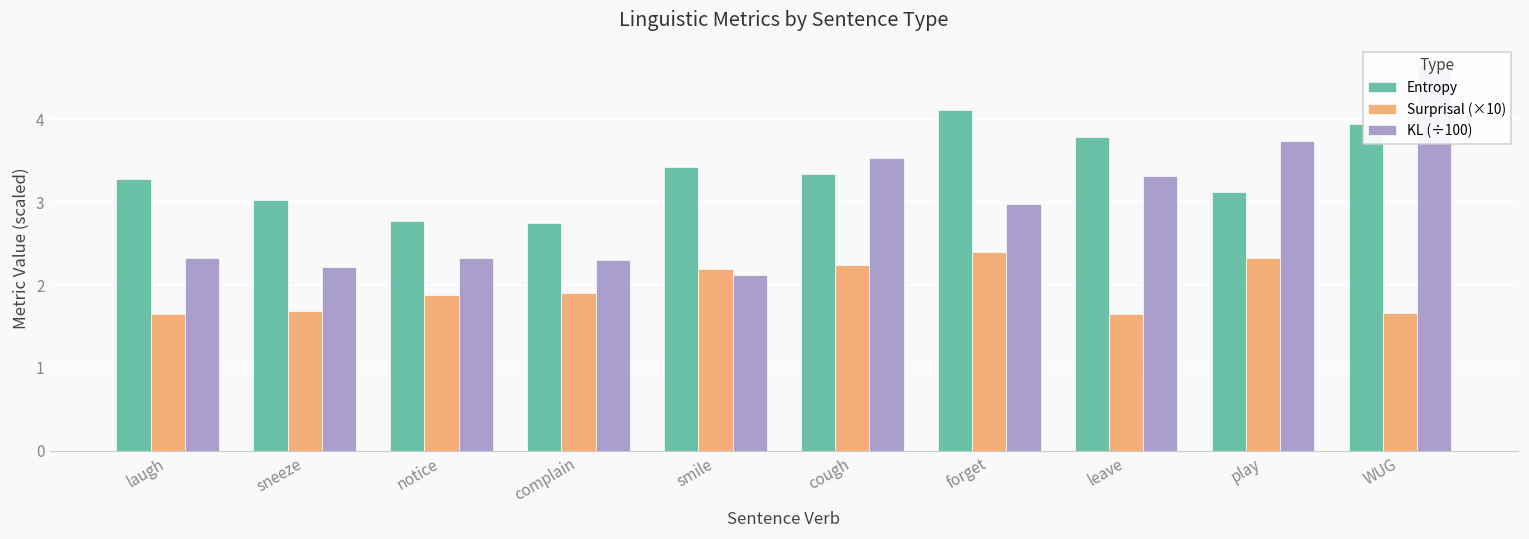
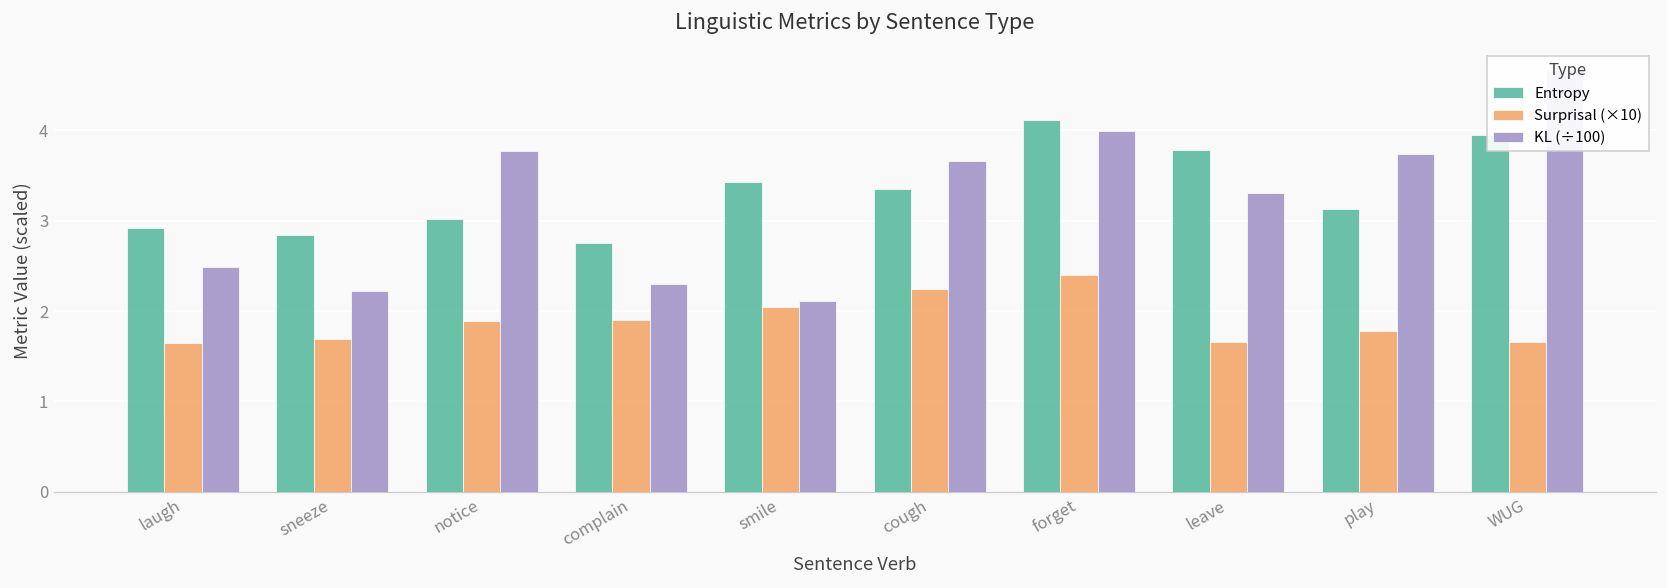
Entropy, laugh: 3.3 -> 2.9
KL (÷100), laugh: 2.3 -> 2.5
Entropy, sneeze: 3.0 -> 2.8
Entropy, notice: 2.8 -> 3.0
KL (÷100), notice: 2.3 -> 3.8
Surprisal (×10), smile: 2.2 -> 2.0
KL (÷100), cough: 3.5 -> 3.7
KL (÷100), forget: 3.0 -> 4.0
Surprisal (×10), play: 2.3 -> 1.8
